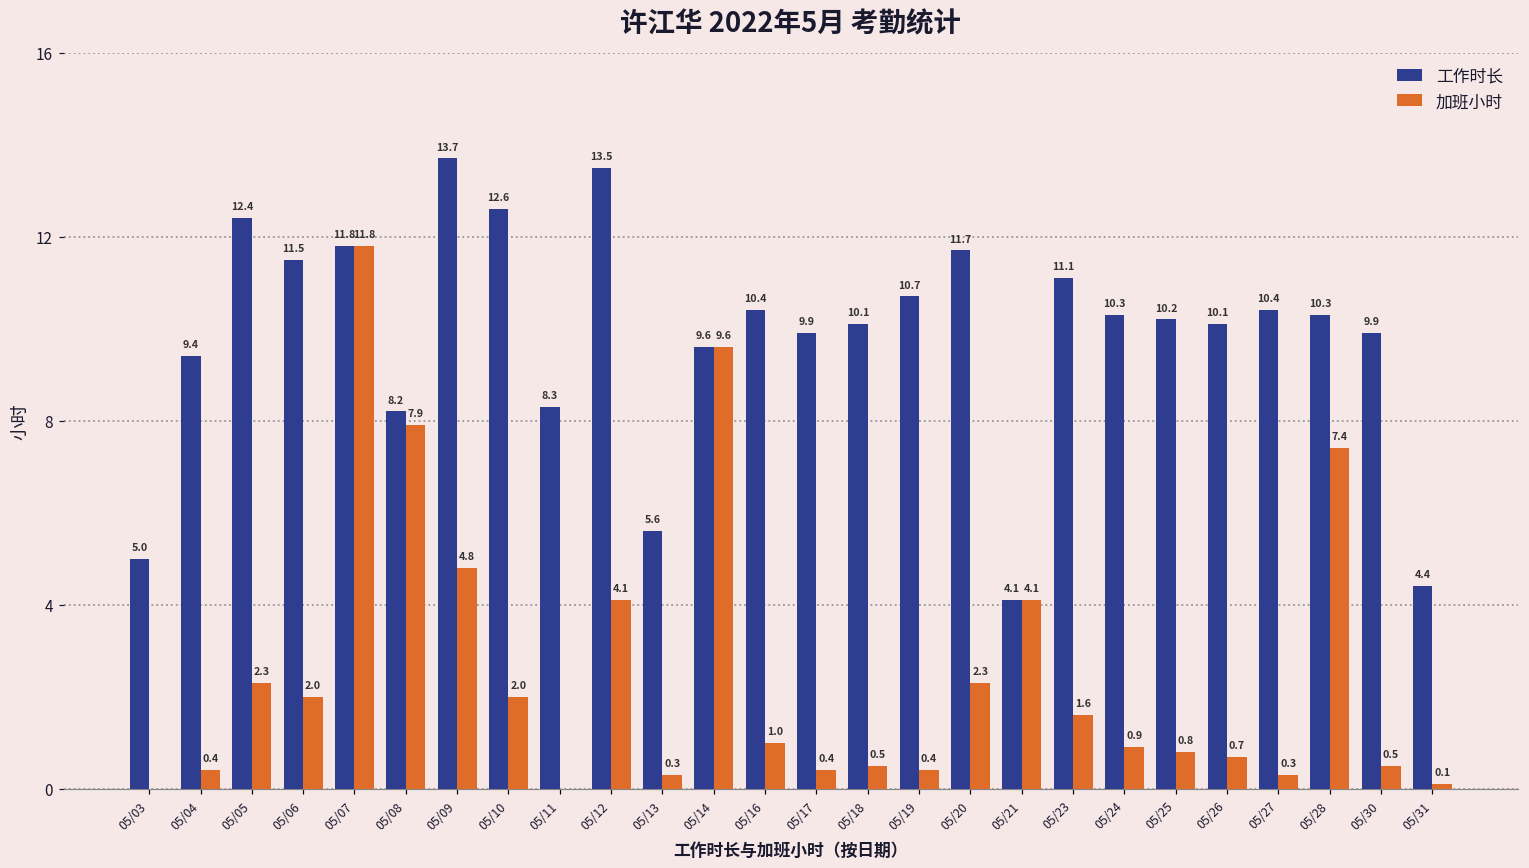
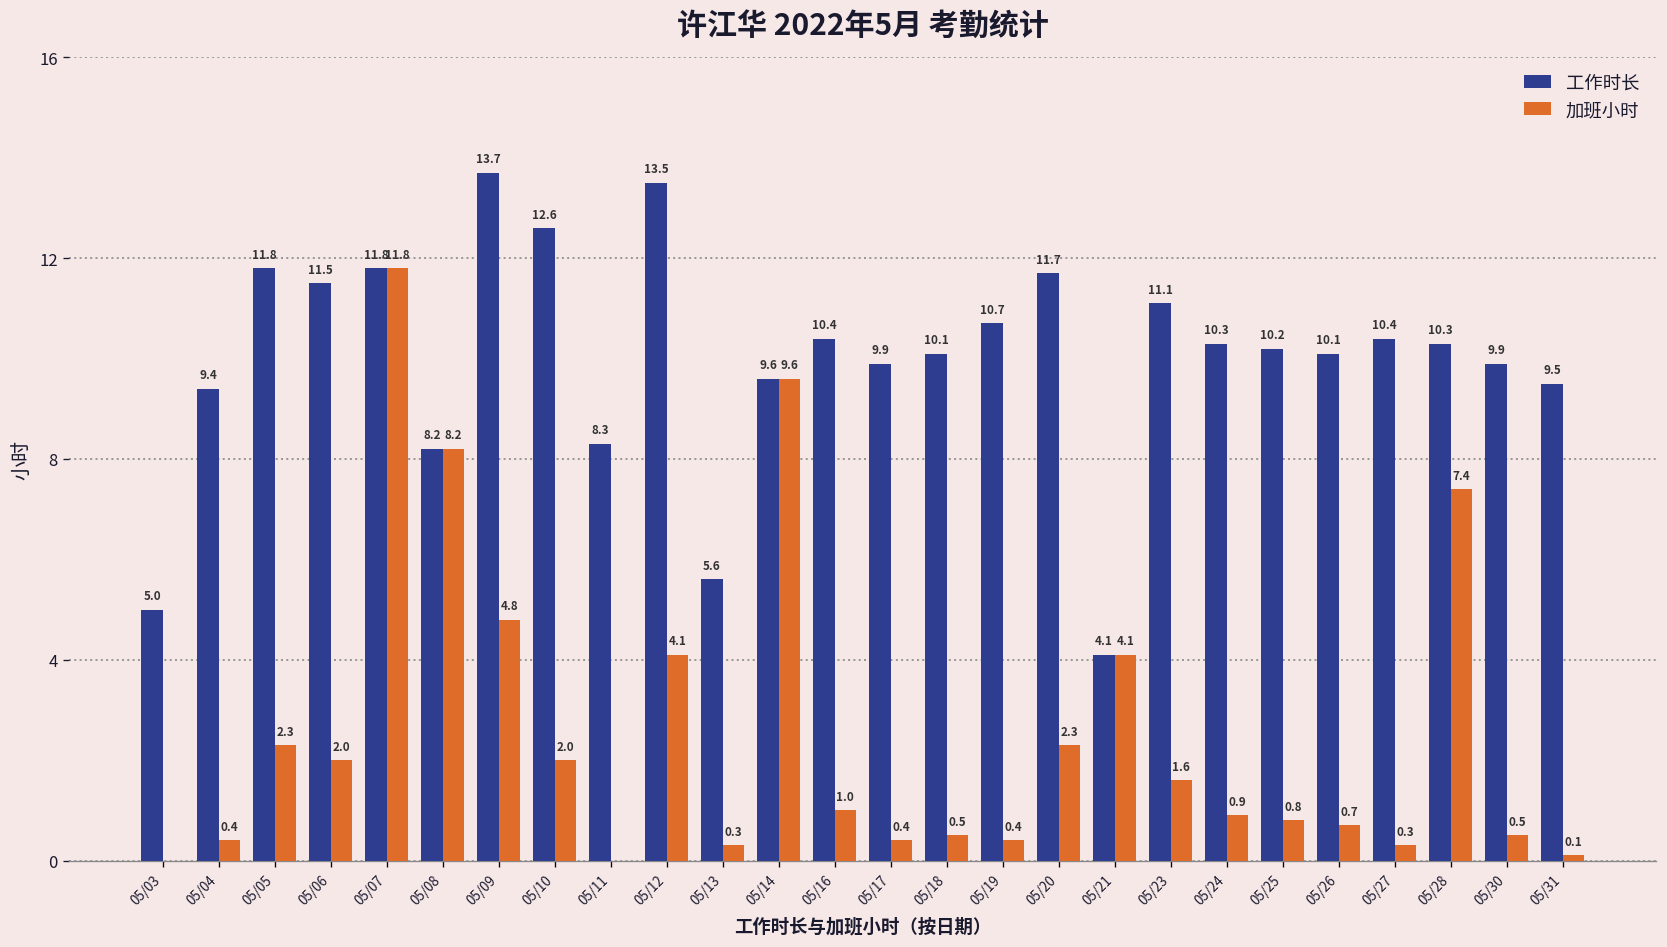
工作时长, 05/05: 12.4 -> 11.8
加班小时, 05/08: 7.9 -> 8.2
工作时长, 05/31: 4.4 -> 9.5
